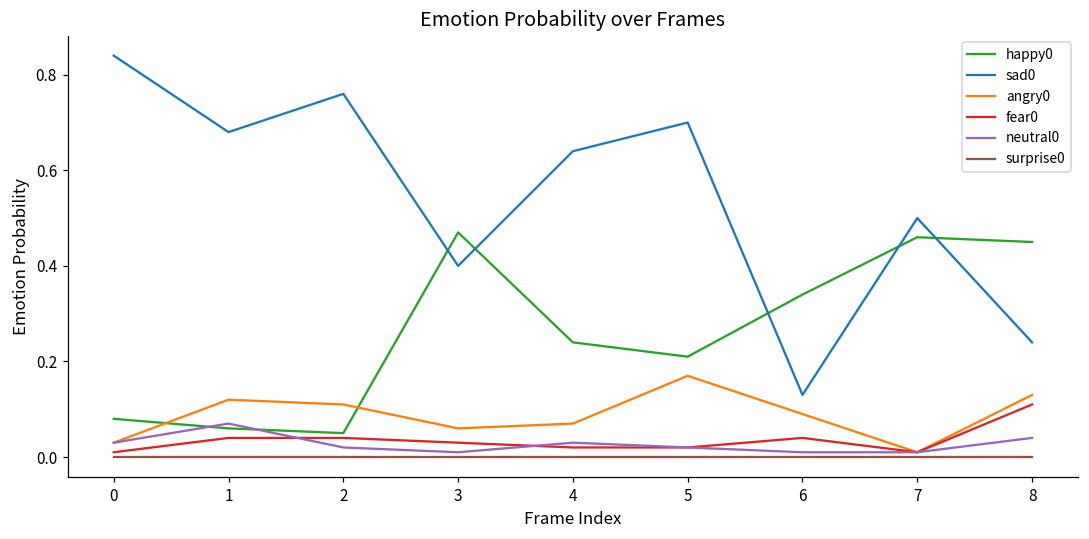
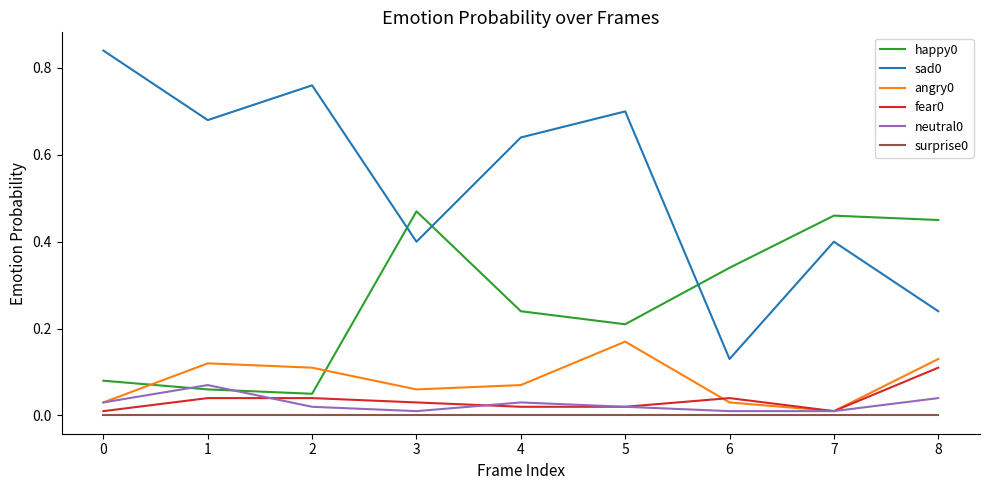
angry0, 6: 0.09 -> 0.03
sad0, 7: 0.5 -> 0.4
